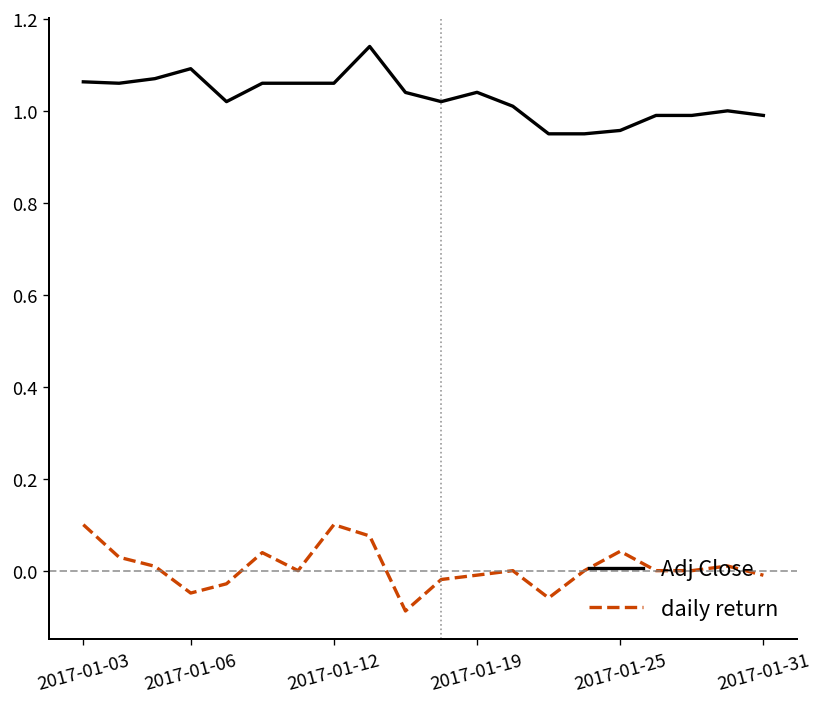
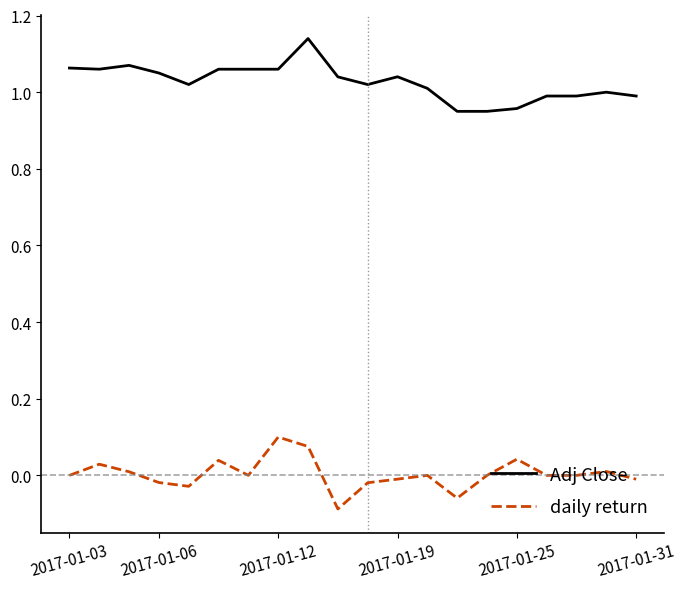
daily return, 2017-01-03: 0.1 -> 0.0
Adj Close, 2017-01-06: 1.09 -> 1.05
daily return, 2017-01-06: -0.05 -> -0.02
